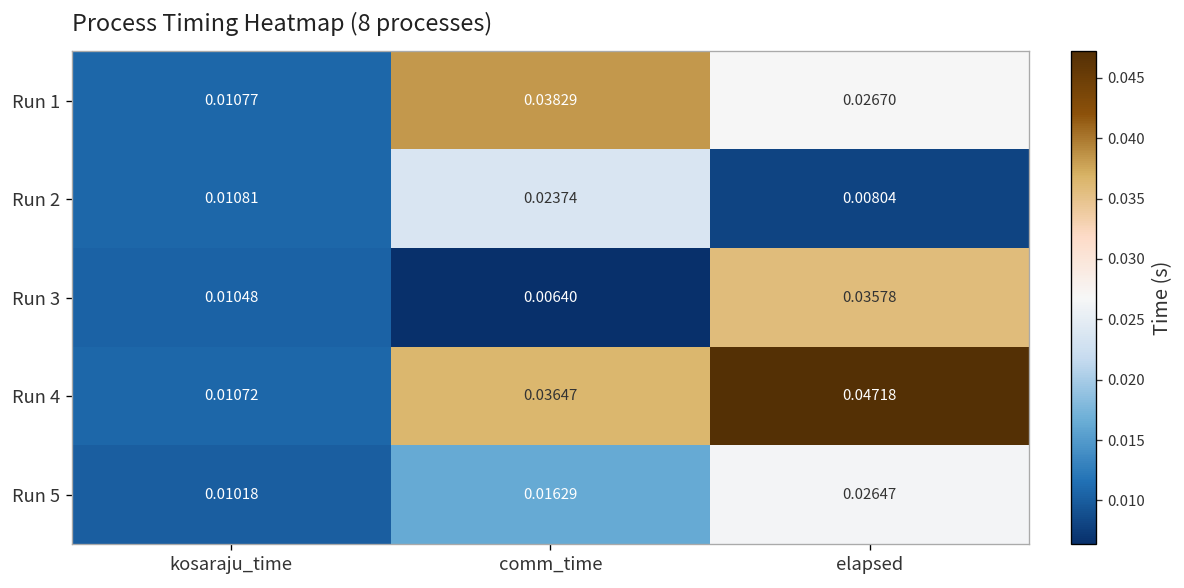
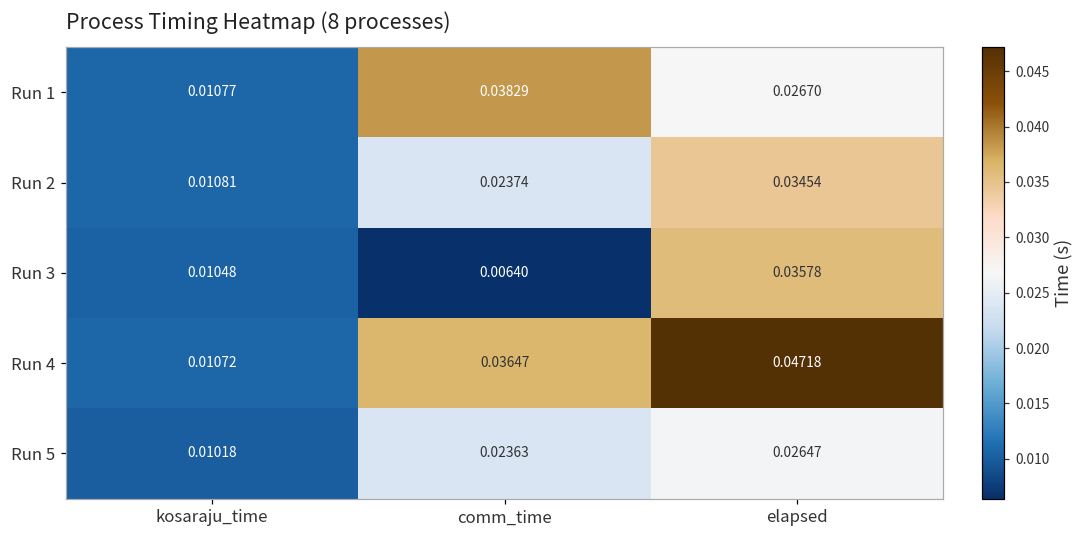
Run 2, elapsed: 0.00804 -> 0.03454
Run 5, comm_time: 0.01629 -> 0.02363
